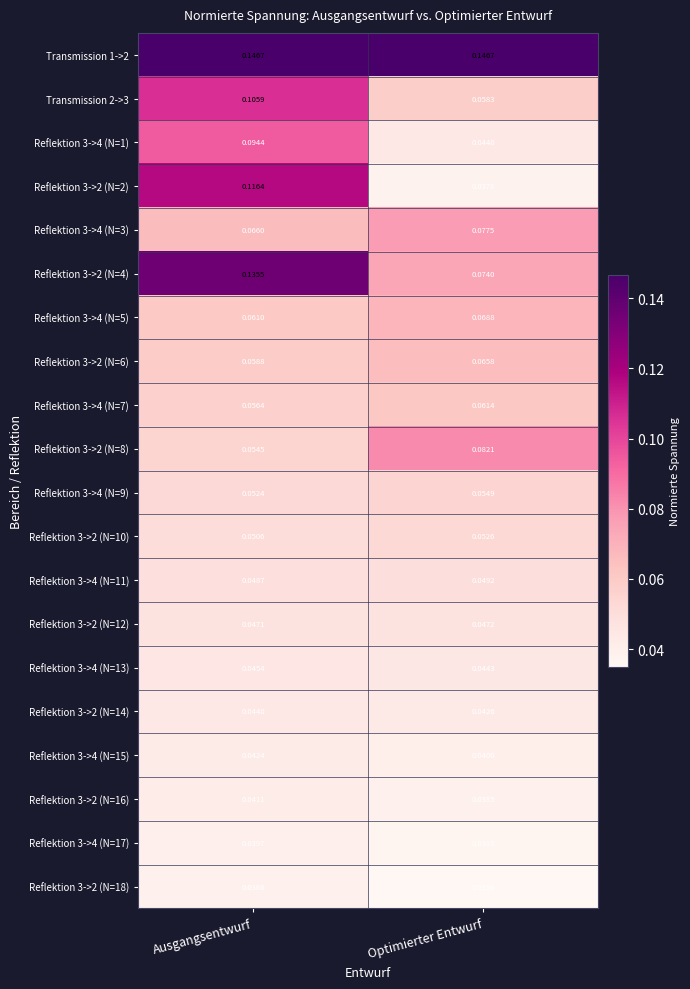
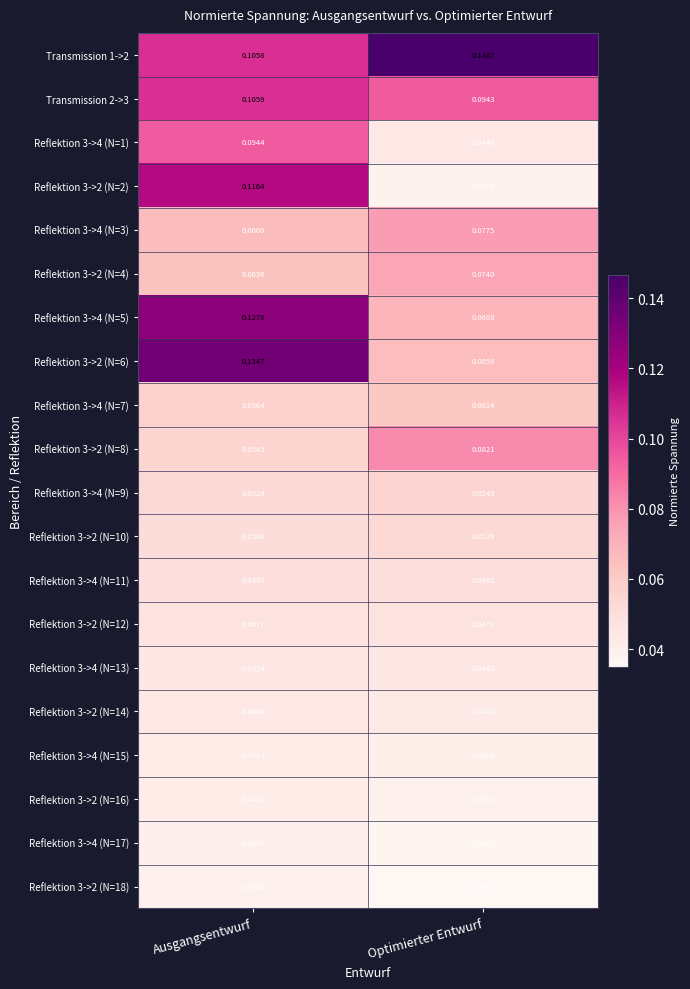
Transmission 1->2, Ausgangsentwurf: 0.1467 -> 0.1058
Transmission 2->3, Optimierter Entwurf: 0.0583 -> 0.0943
Reflektion 3->2 (N=4), Ausgangsentwurf: 0.1355 -> 0.0636
Reflektion 3->4 (N=5), Ausgangsentwurf: 0.0610 -> 0.1278
Reflektion 3->2 (N=6), Ausgangsentwurf: 0.0588 -> 0.1347
